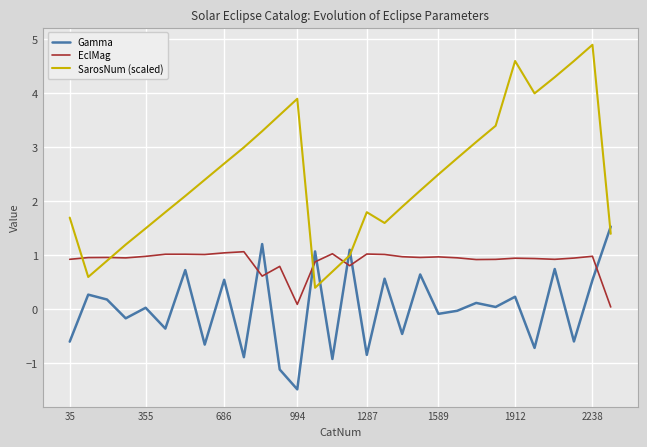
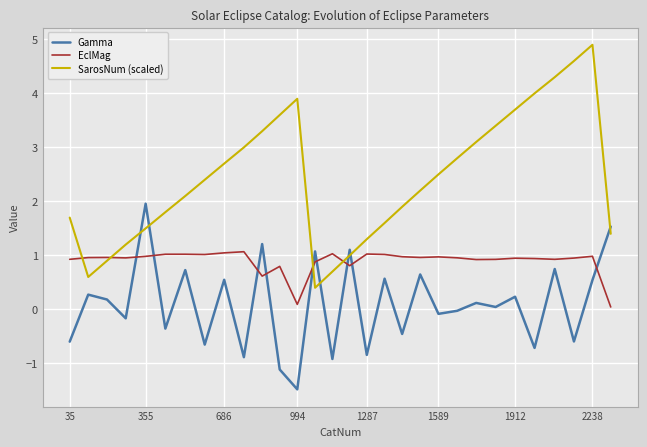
Gamma, 355: 0.0 -> 2.0
SarosNum (scaled), 1287: 1.8 -> 1.3
SarosNum (scaled), 1912: 4.6 -> 3.7
